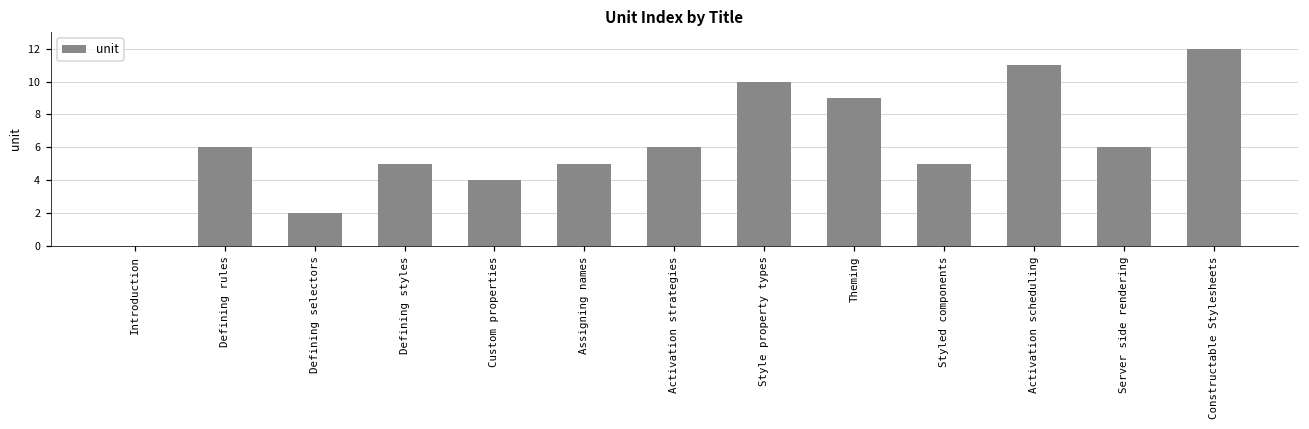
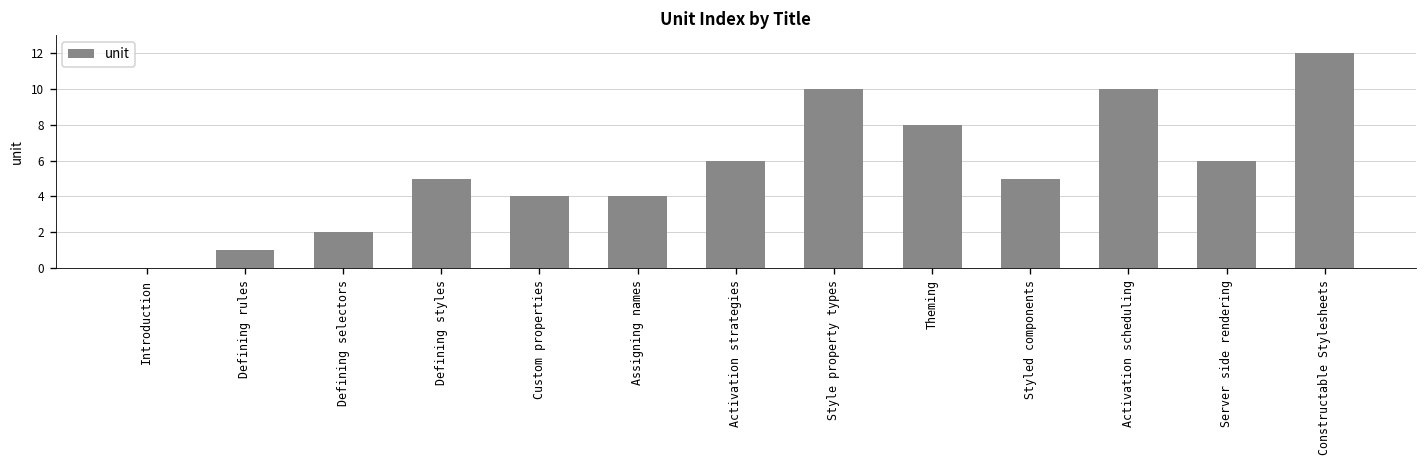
Defining rules: 6 -> 1
Assigning names: 5 -> 4
Theming: 9 -> 8
Activation scheduling: 11 -> 10
